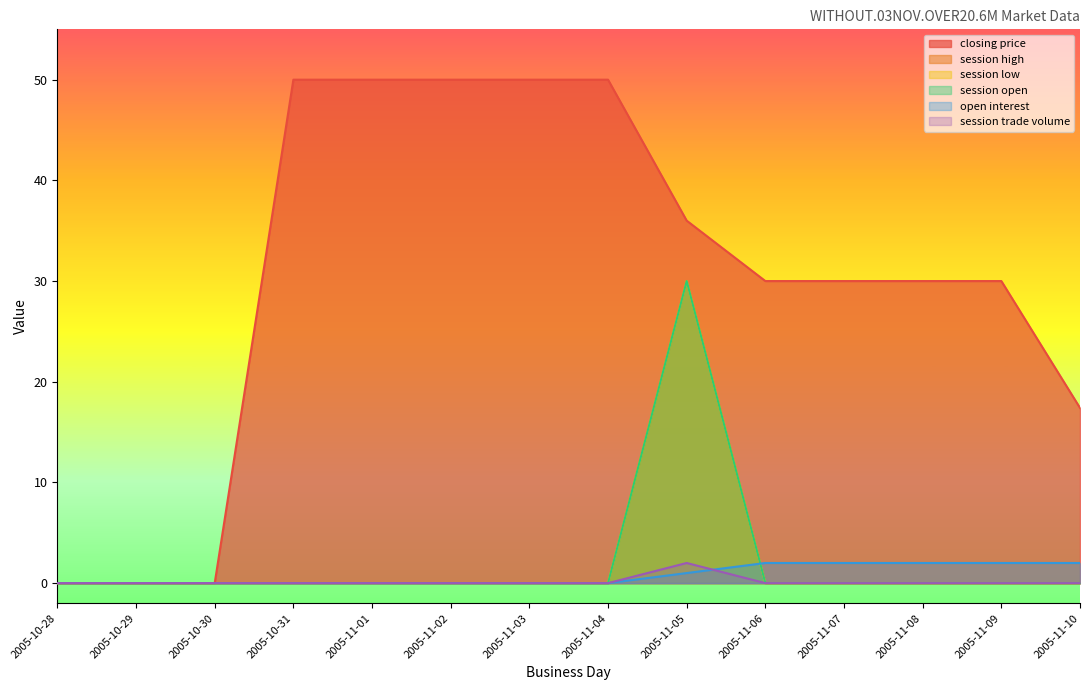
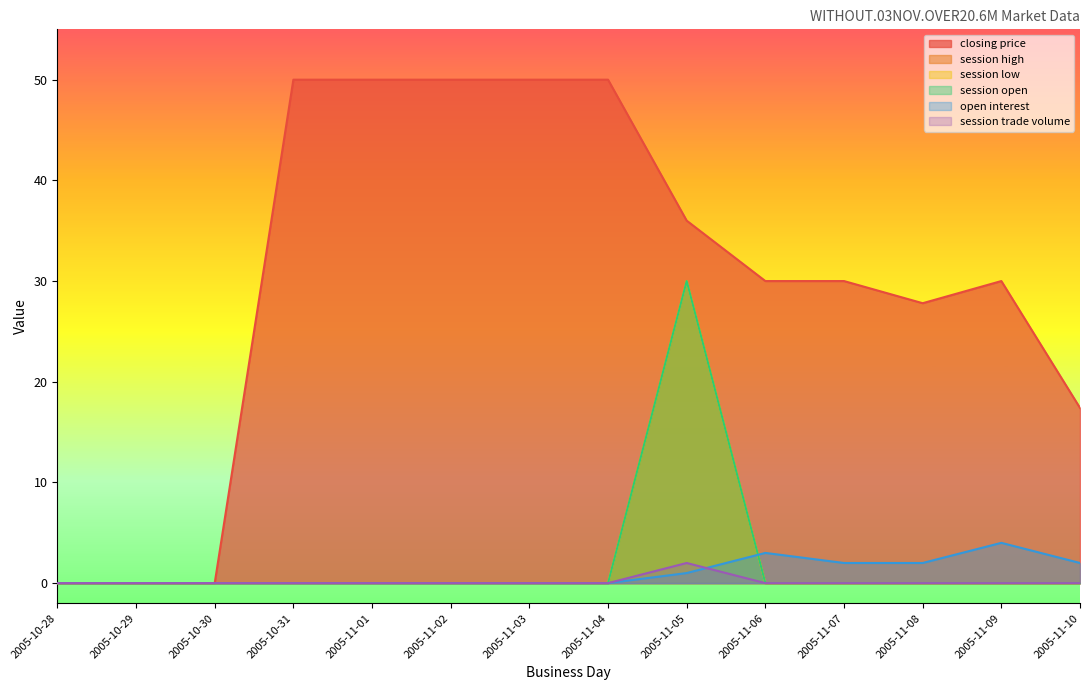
open interest, 2005-11-06: 2 -> 3
closing price, 2005-11-08: 30.0 -> 27.8
open interest, 2005-11-09: 2 -> 4
